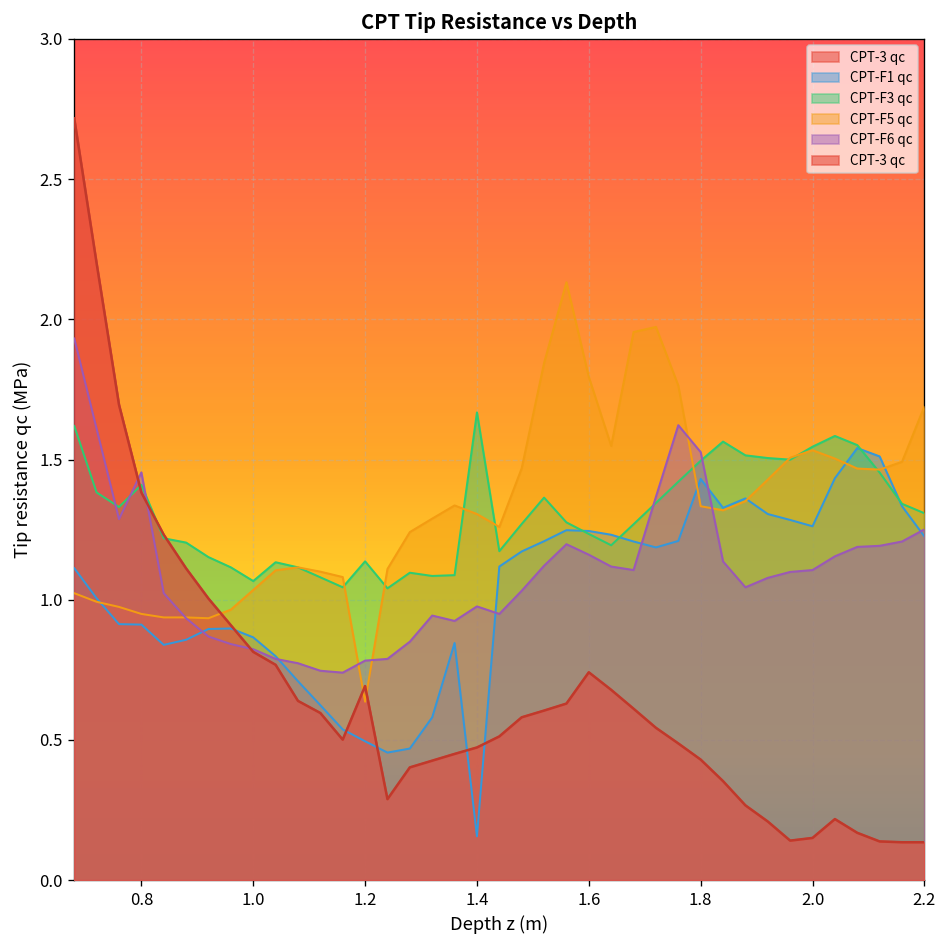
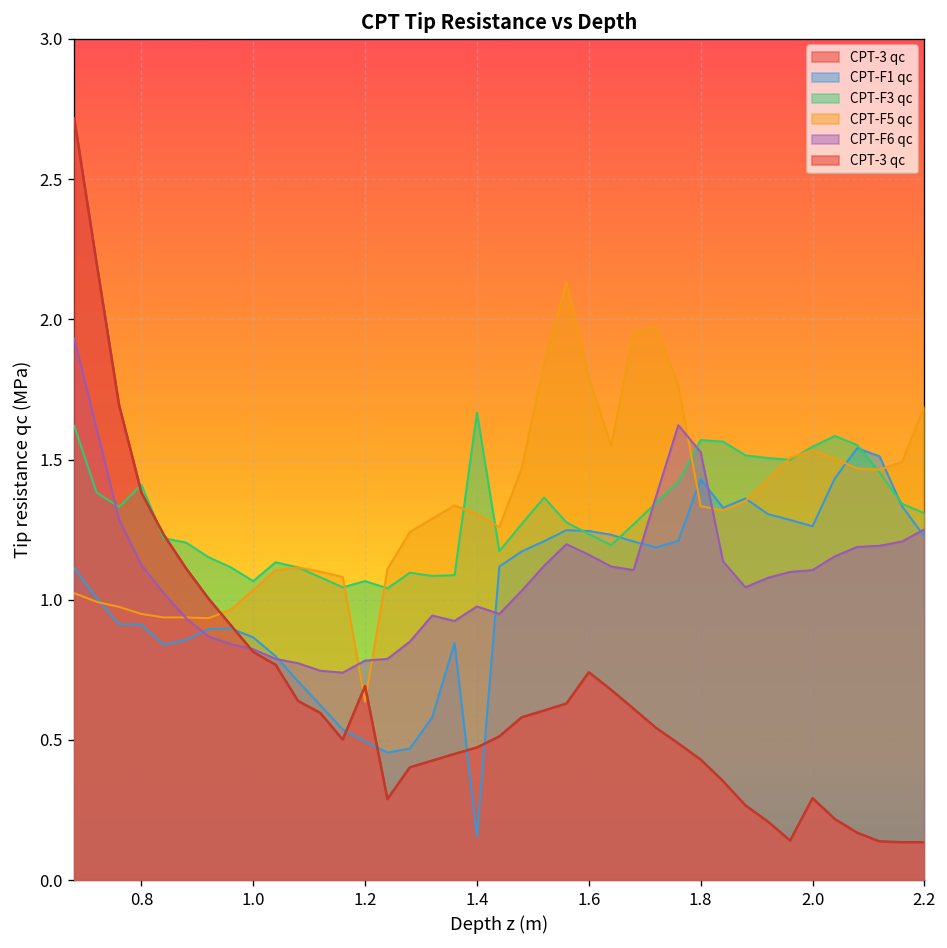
CPT-F6 qc, 0.8: 1.45 -> 1.12
CPT-F3 qc, 1.2: 1.14 -> 1.07
CPT-F3 qc, 1.8: 1.50 -> 1.57
CPT-3 qc, 2.0: 0.15 -> 0.29
